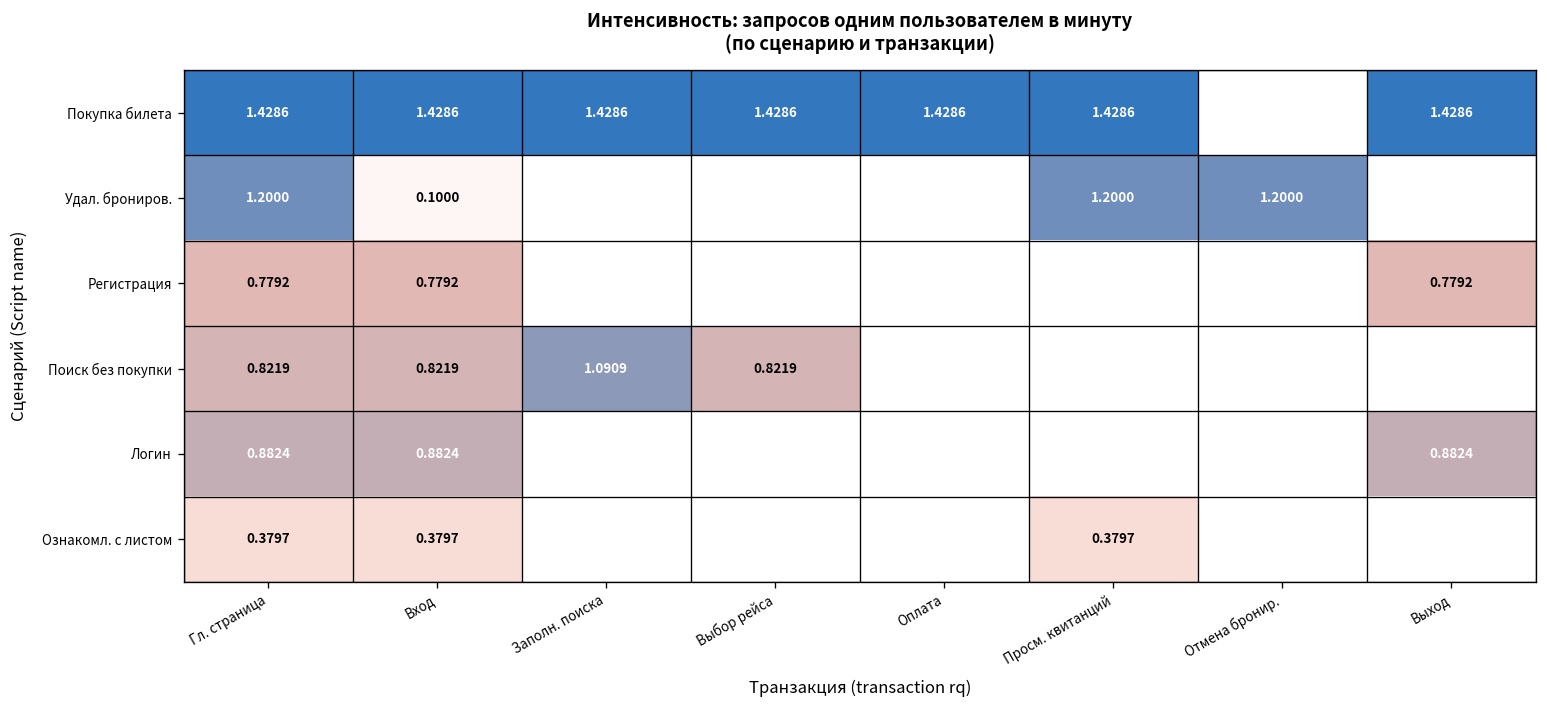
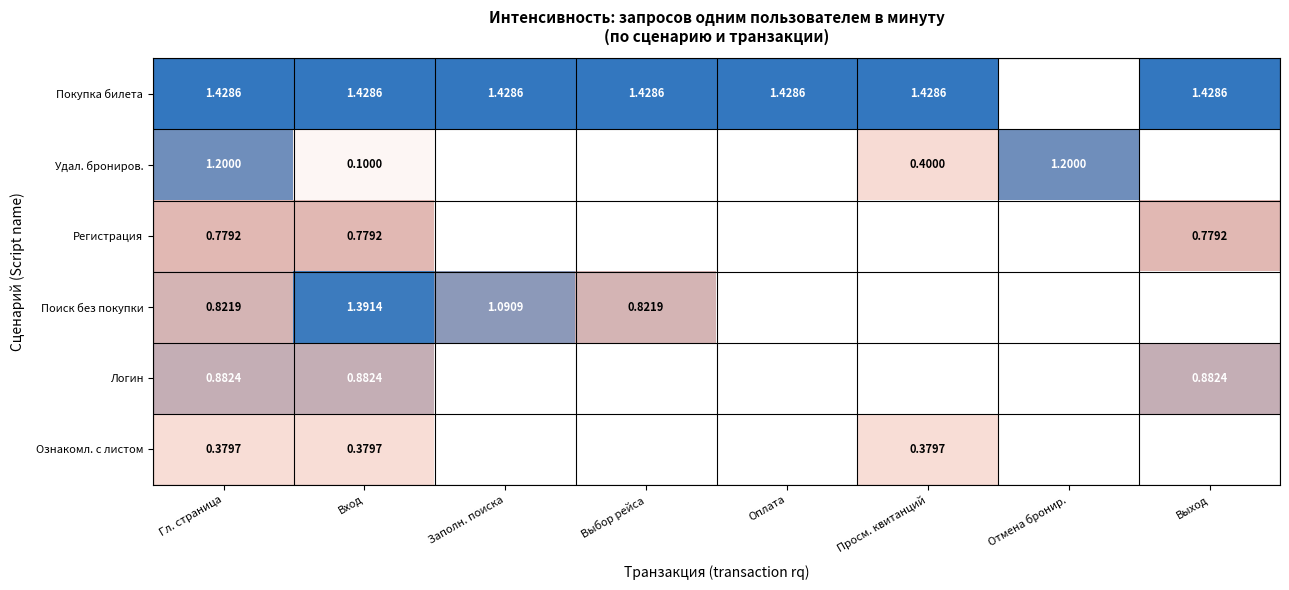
Удал. брониров., Просм. квитанций: 1.2000 -> 0.4000
Поиск без покупки, Вход: 0.8219 -> 1.3914
